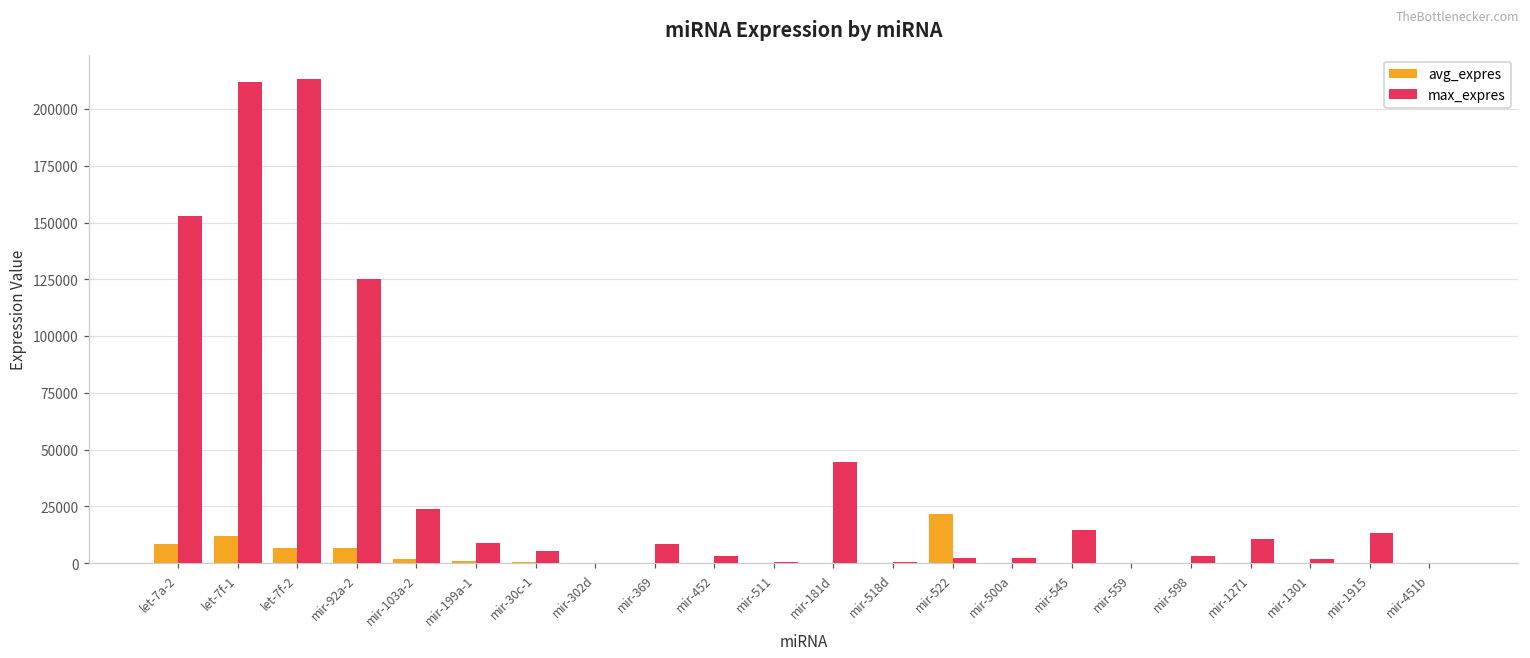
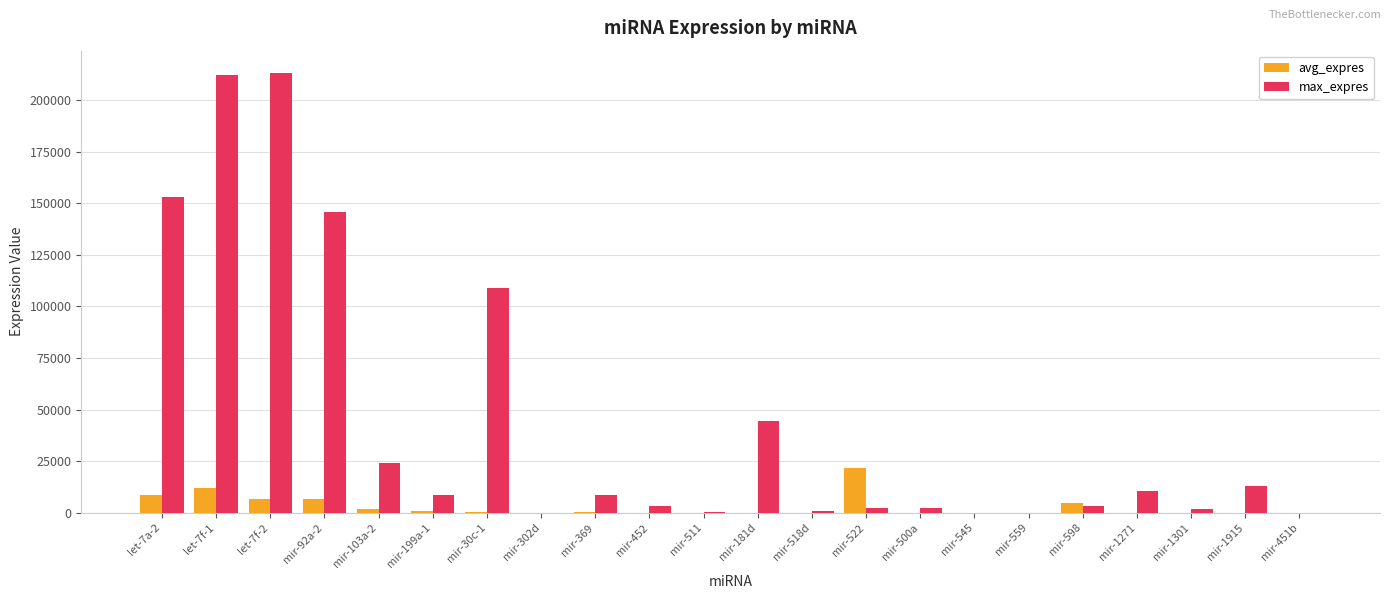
max_expres, mir-92a-2: 125000 -> 145000
max_expres, mir-30c-1: 5000 -> 109000
max_expres, mir-545: 14000 -> 0
avg_expres, mir-598: 0 -> 5000
